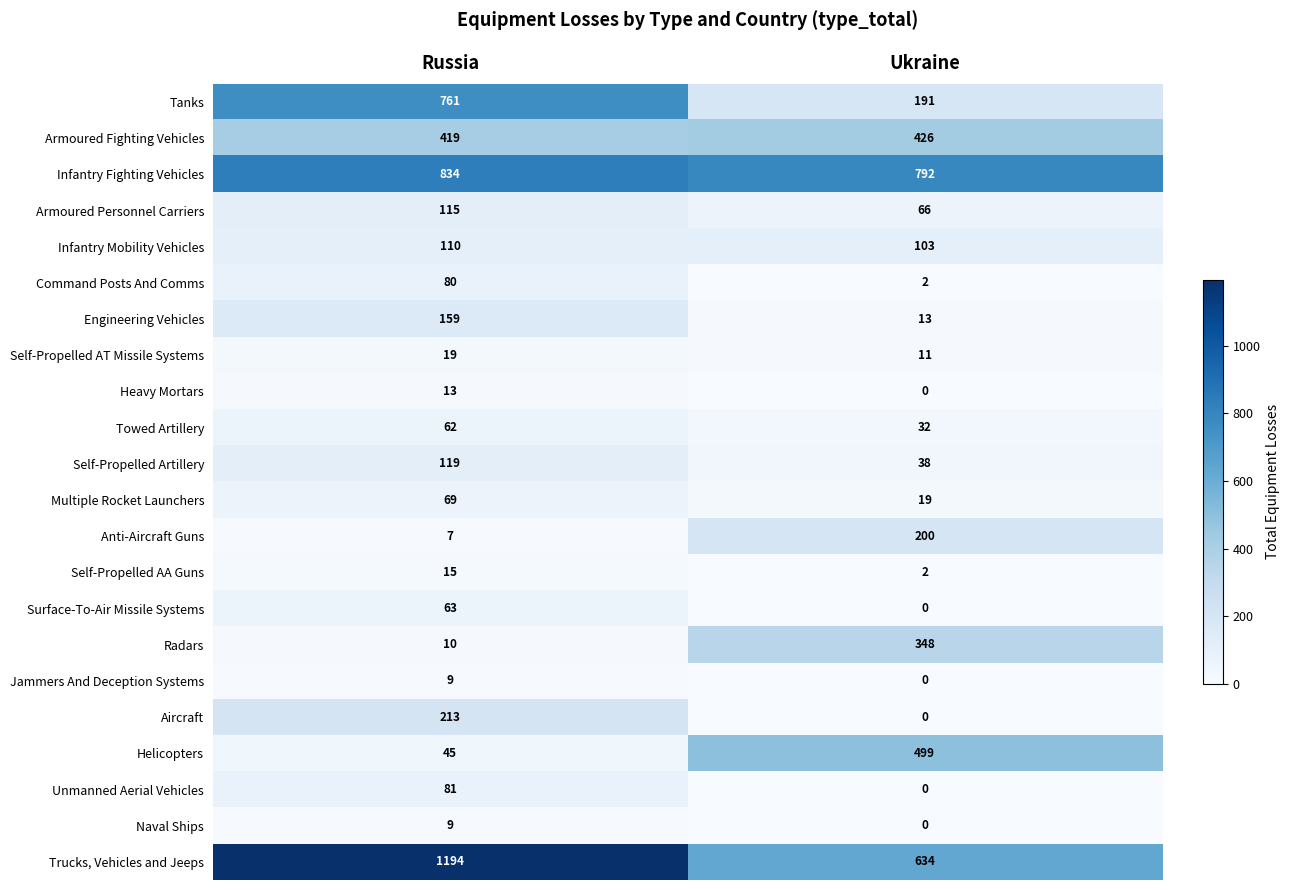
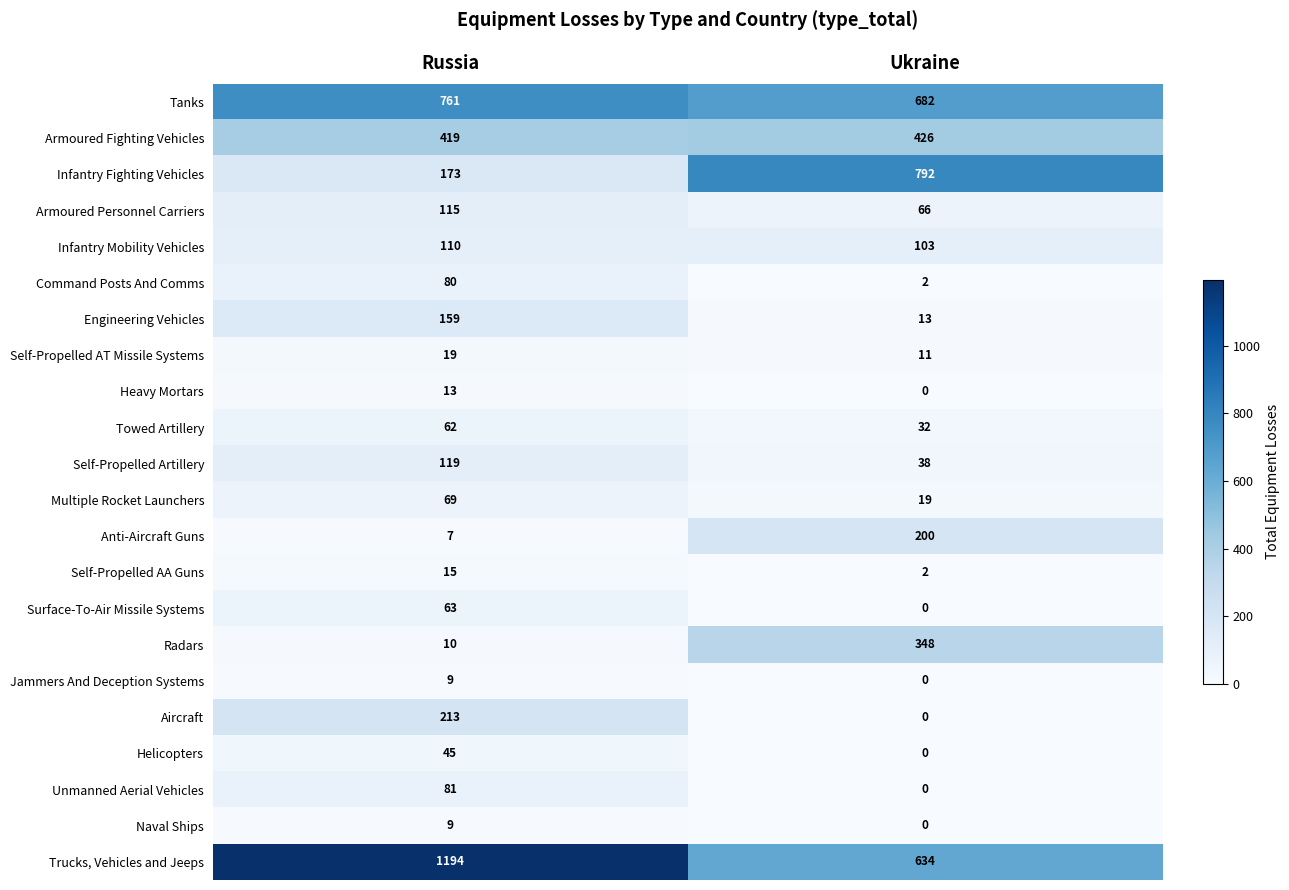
Tanks, Ukraine: 191 -> 682
Infantry Fighting Vehicles, Russia: 834 -> 173
Helicopters, Ukraine: 499 -> 0
